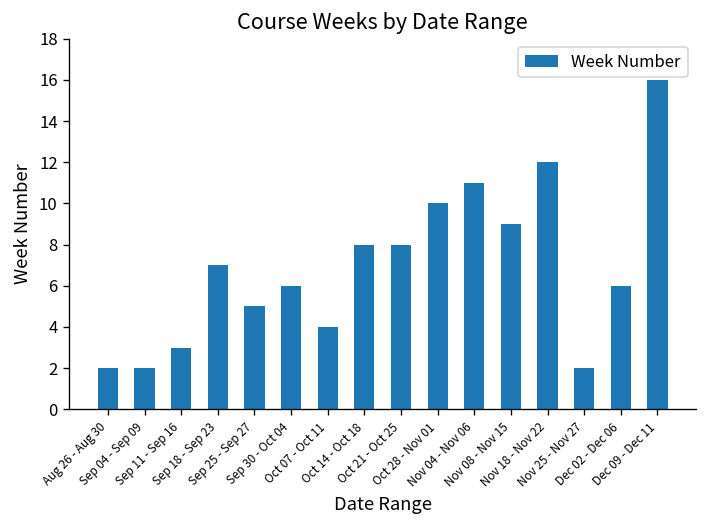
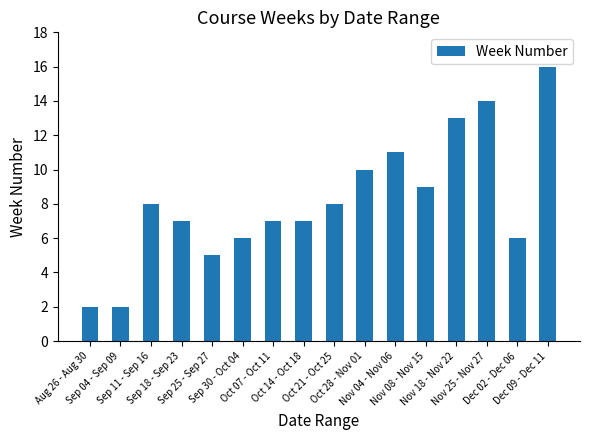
Sep 11 - Sep 16: 3 -> 8
Oct 07 - Oct 11: 4 -> 7
Oct 14 - Oct 18: 8 -> 7
Nov 18 - Nov 22: 12 -> 13
Nov 25 - Nov 27: 2 -> 14
